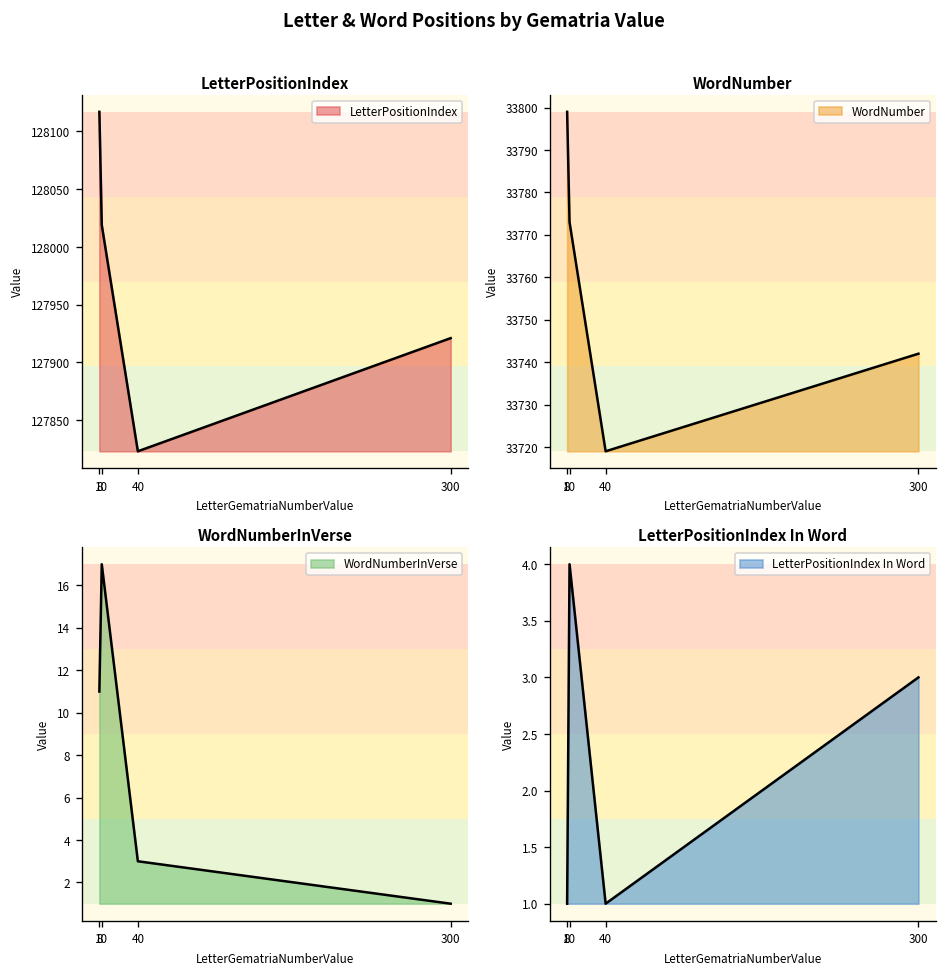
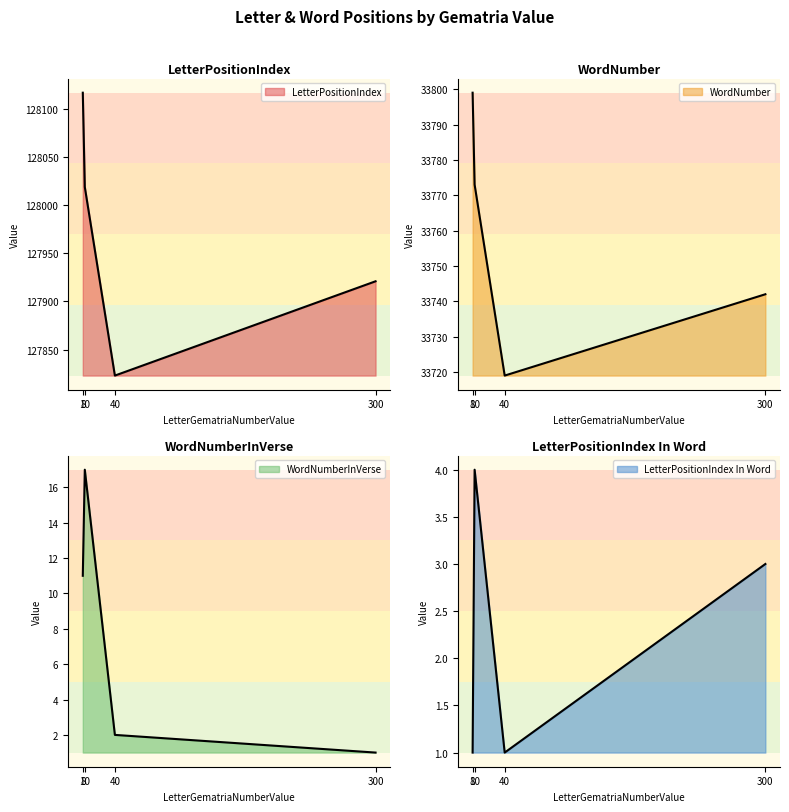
WordNumberInVerse, 40: 3 -> 2
